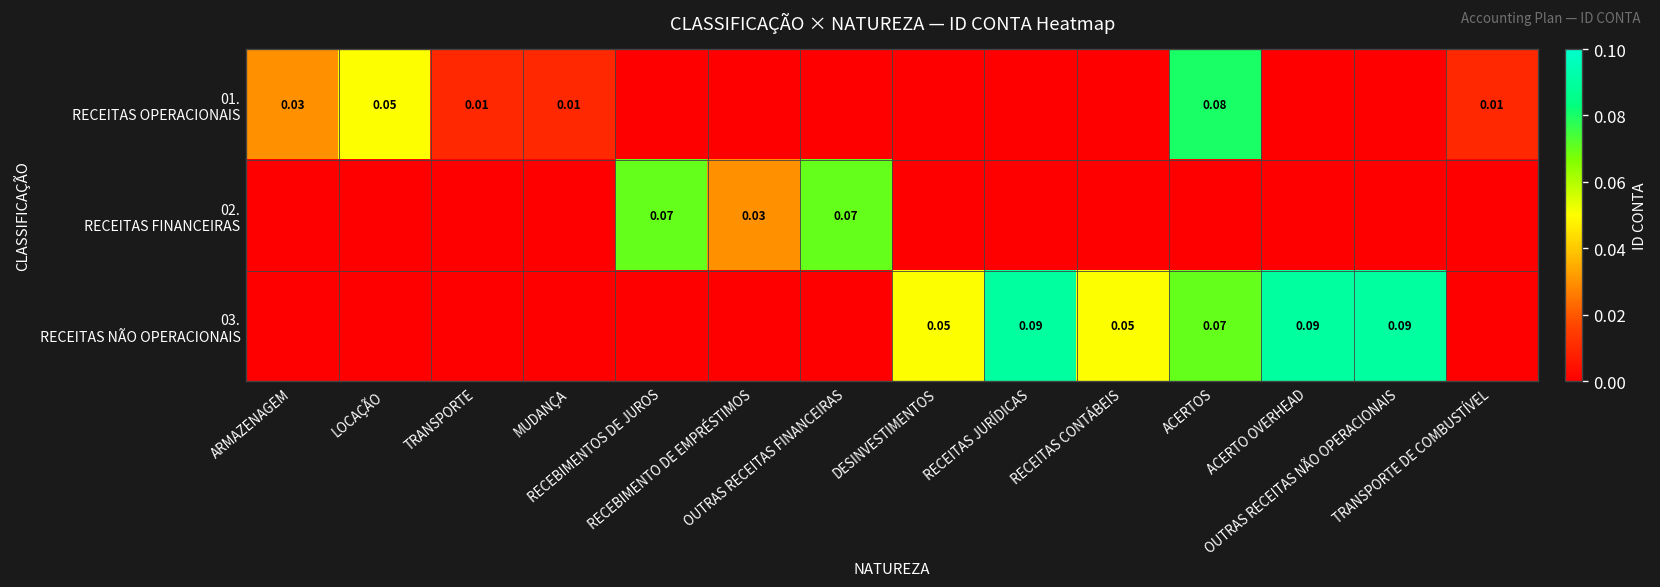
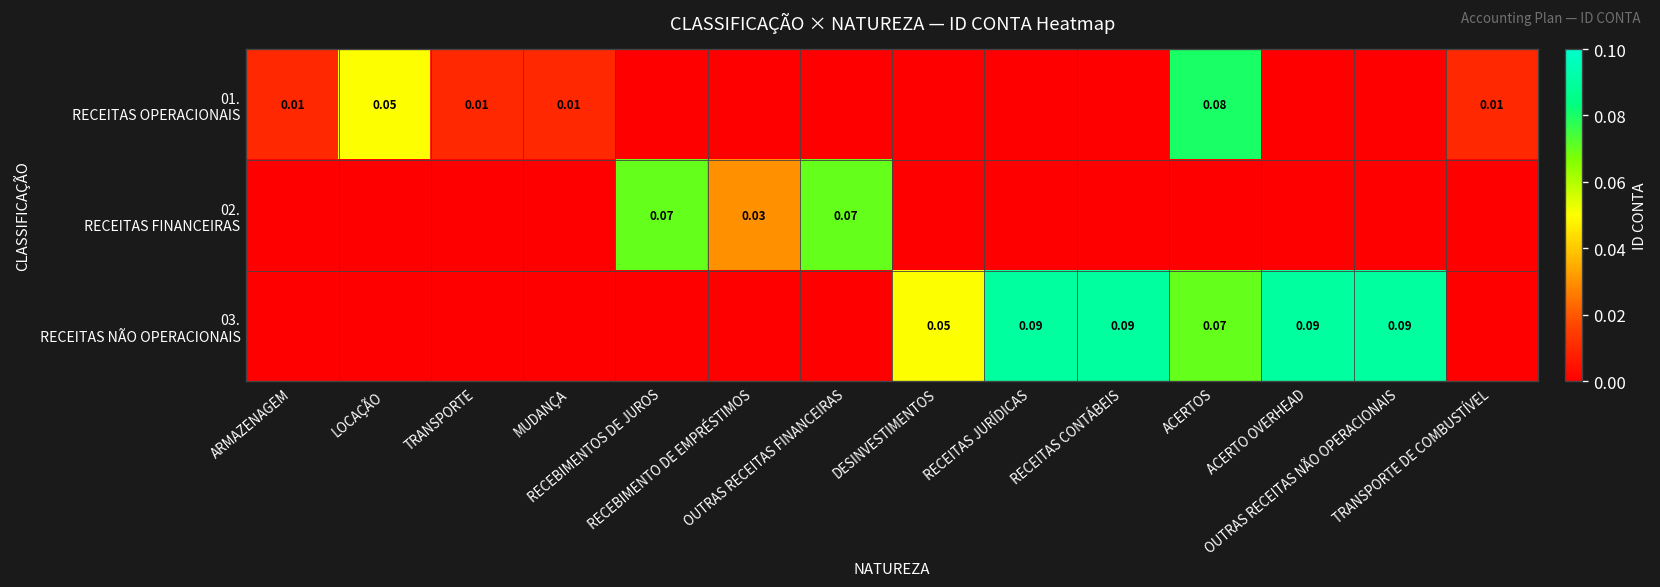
01. RECEITAS OPERACIONAIS, ARMAZENAGEM: 0.03 -> 0.01
03. RECEITAS NÃO OPERACIONAIS, RECEITAS CONTÁBEIS: 0.05 -> 0.09
